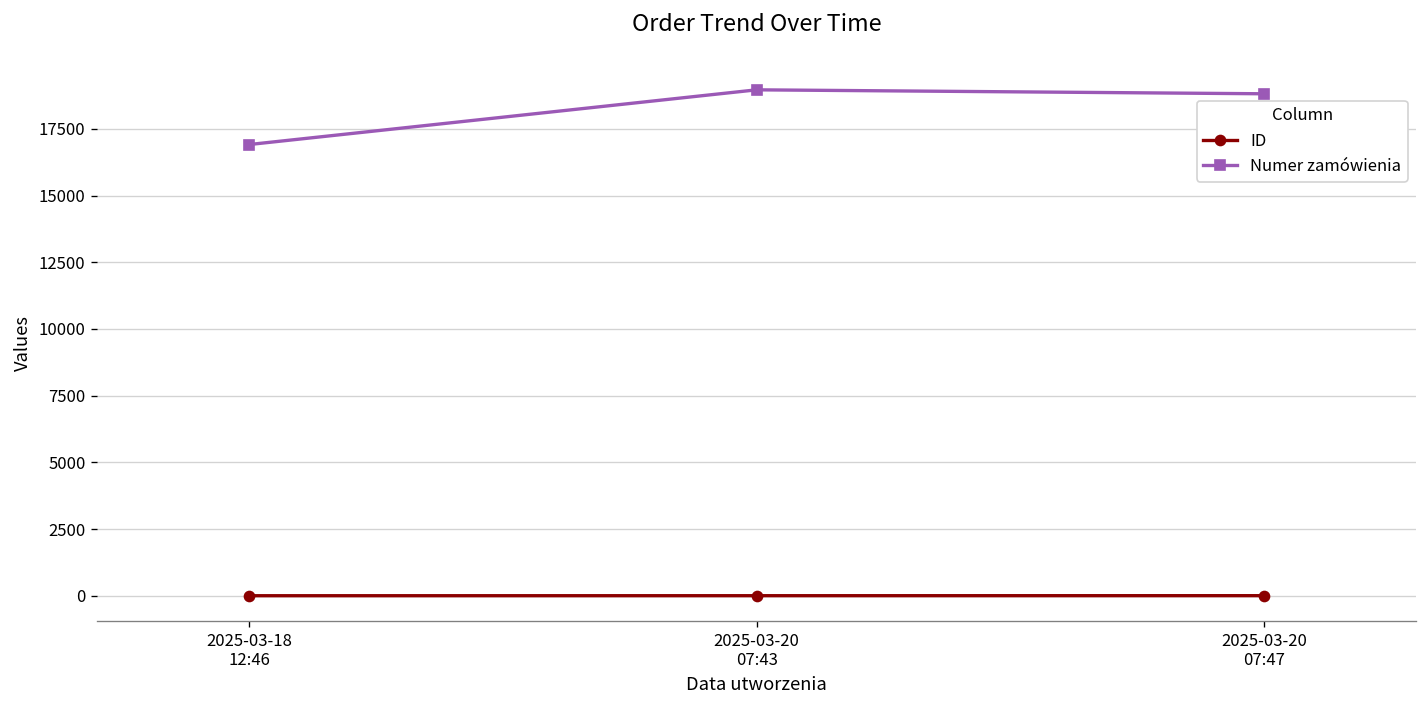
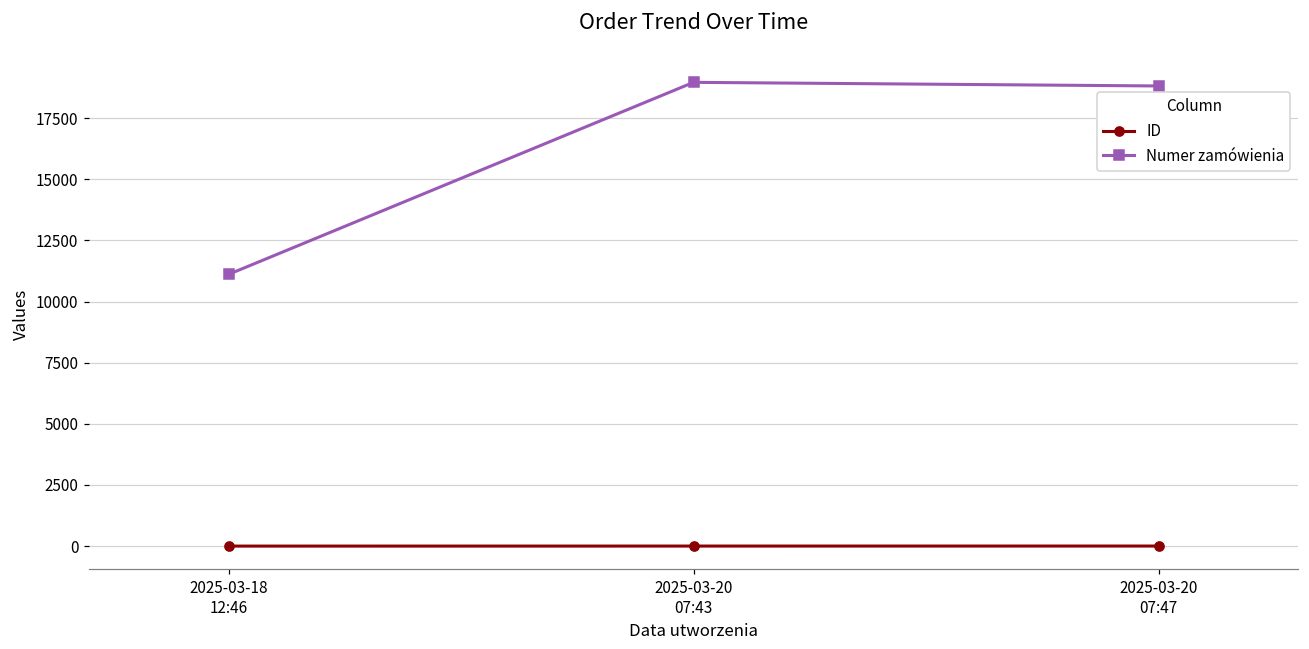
Numer zamówienia, 2025-03-18 12:46: 16900 -> 11100
